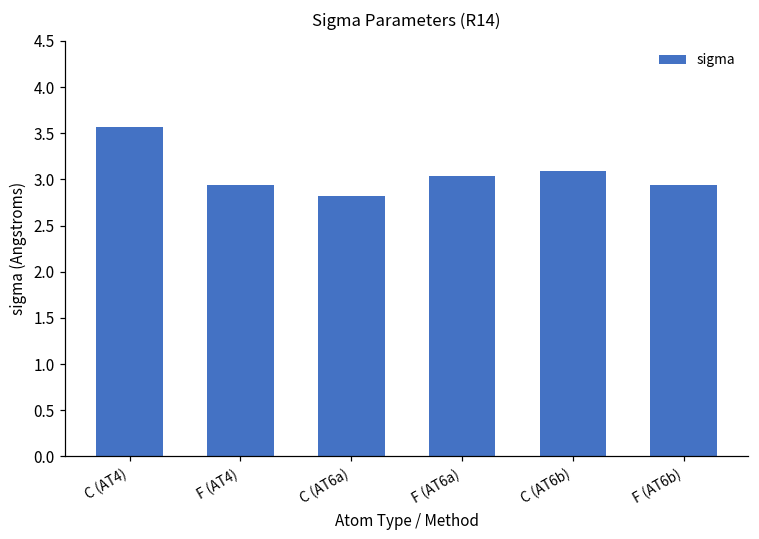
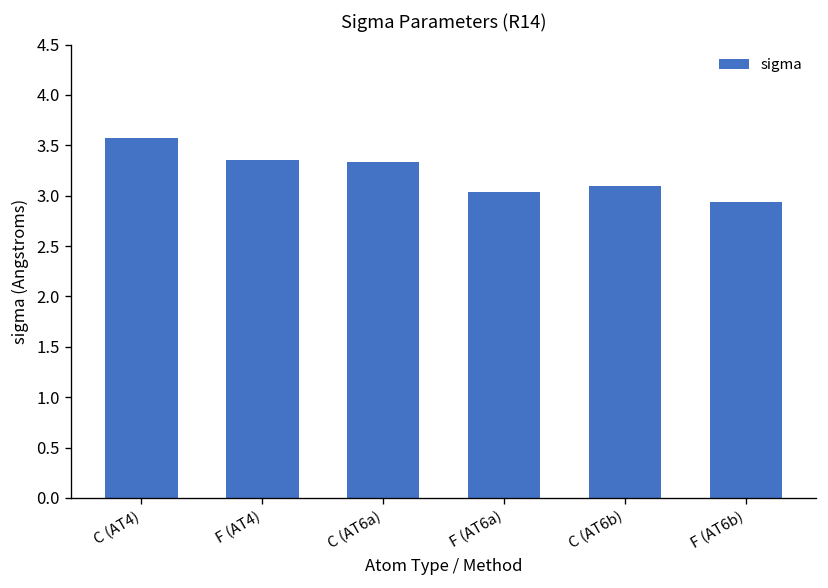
F (AT4): 2.9 -> 3.4
C (AT6a): 2.8 -> 3.3
